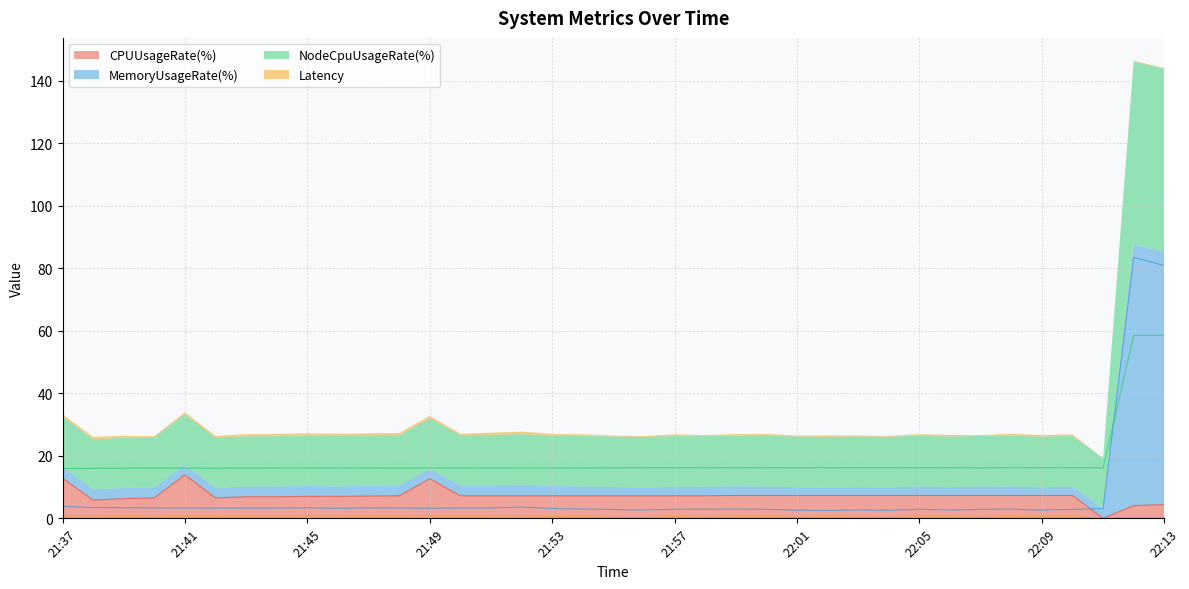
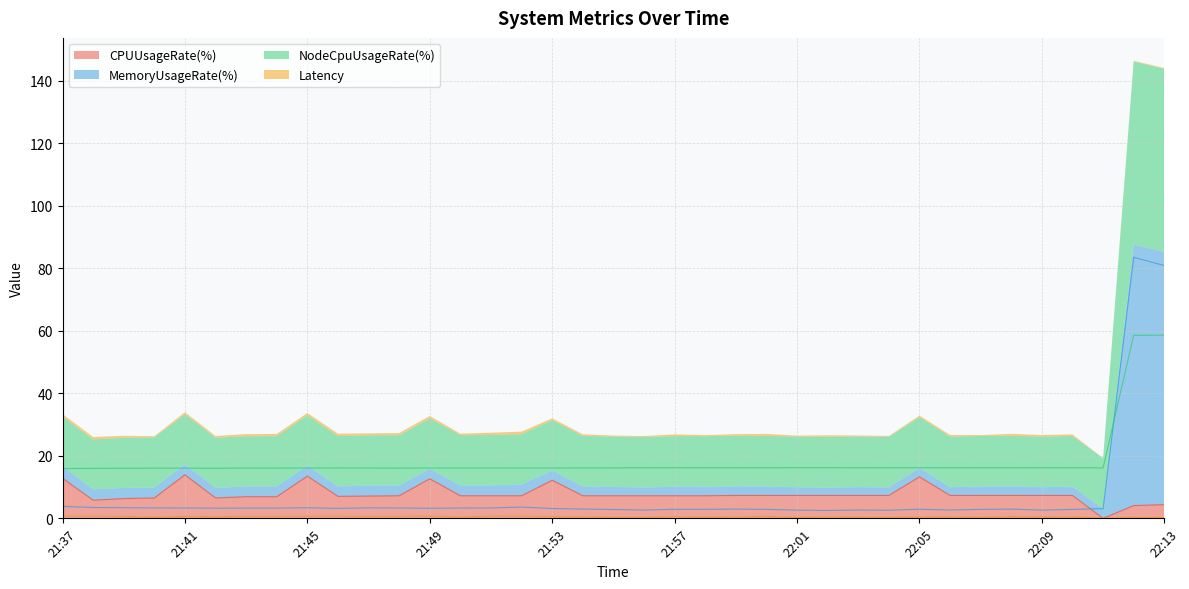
CPUUsageRate(%), 21:45: 7 -> 13
CPUUsageRate(%), 21:53: 7 -> 12
CPUUsageRate(%), 22:05: 7 -> 13
